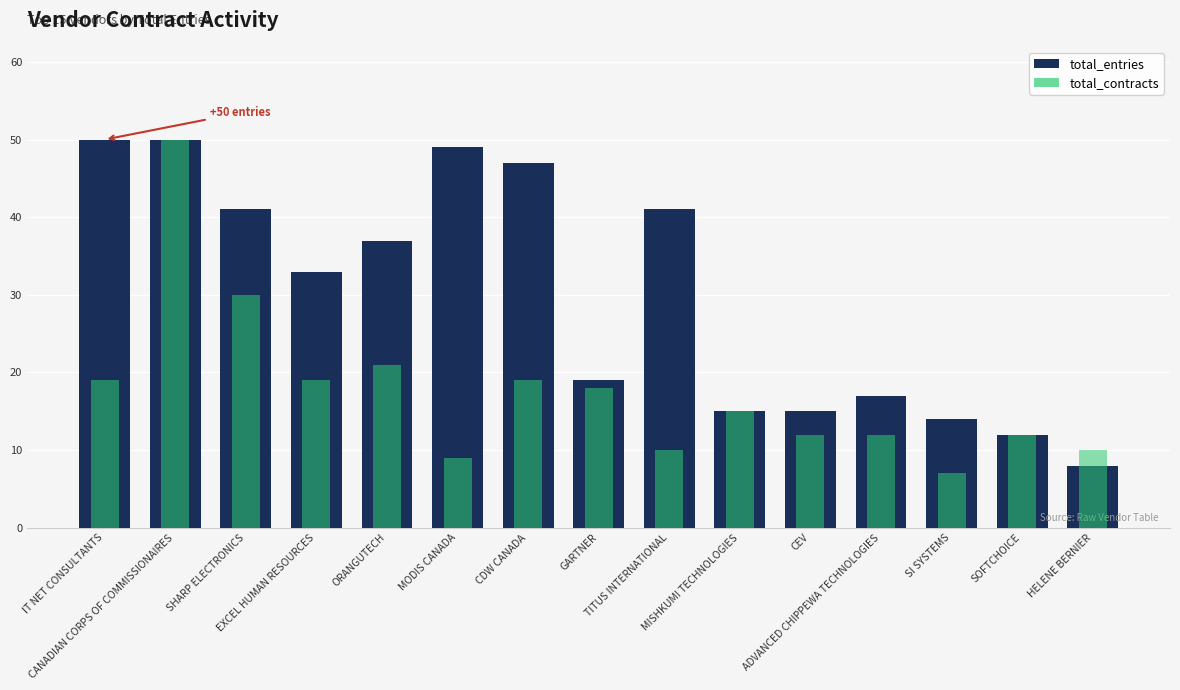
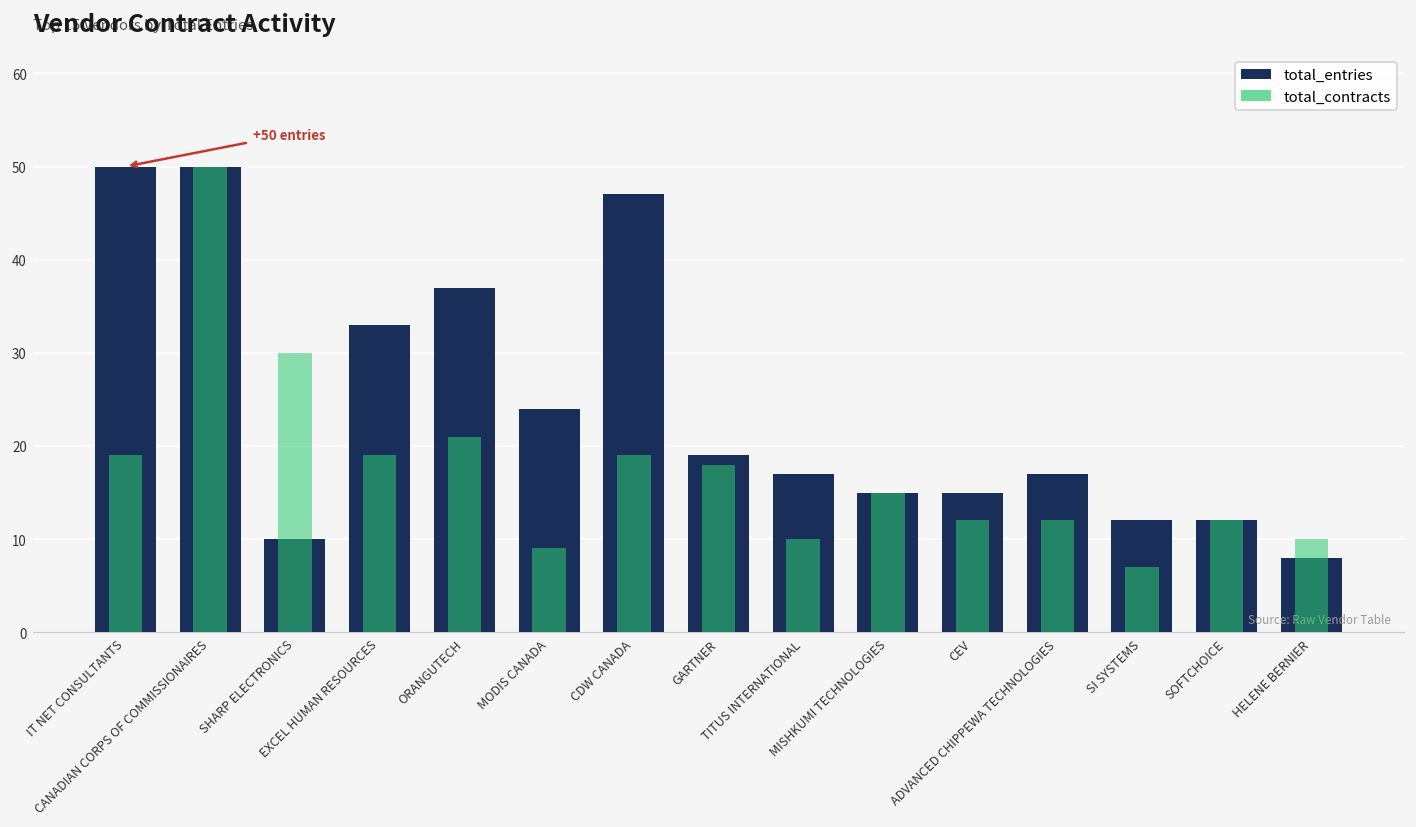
total_entries, SHARP ELECTRONICS: 41 -> 10
total_entries, MODIS CANADA: 49 -> 24
total_entries, TITUS INTERNATIONAL: 41 -> 17
total_entries, SI SYSTEMS: 14 -> 12
